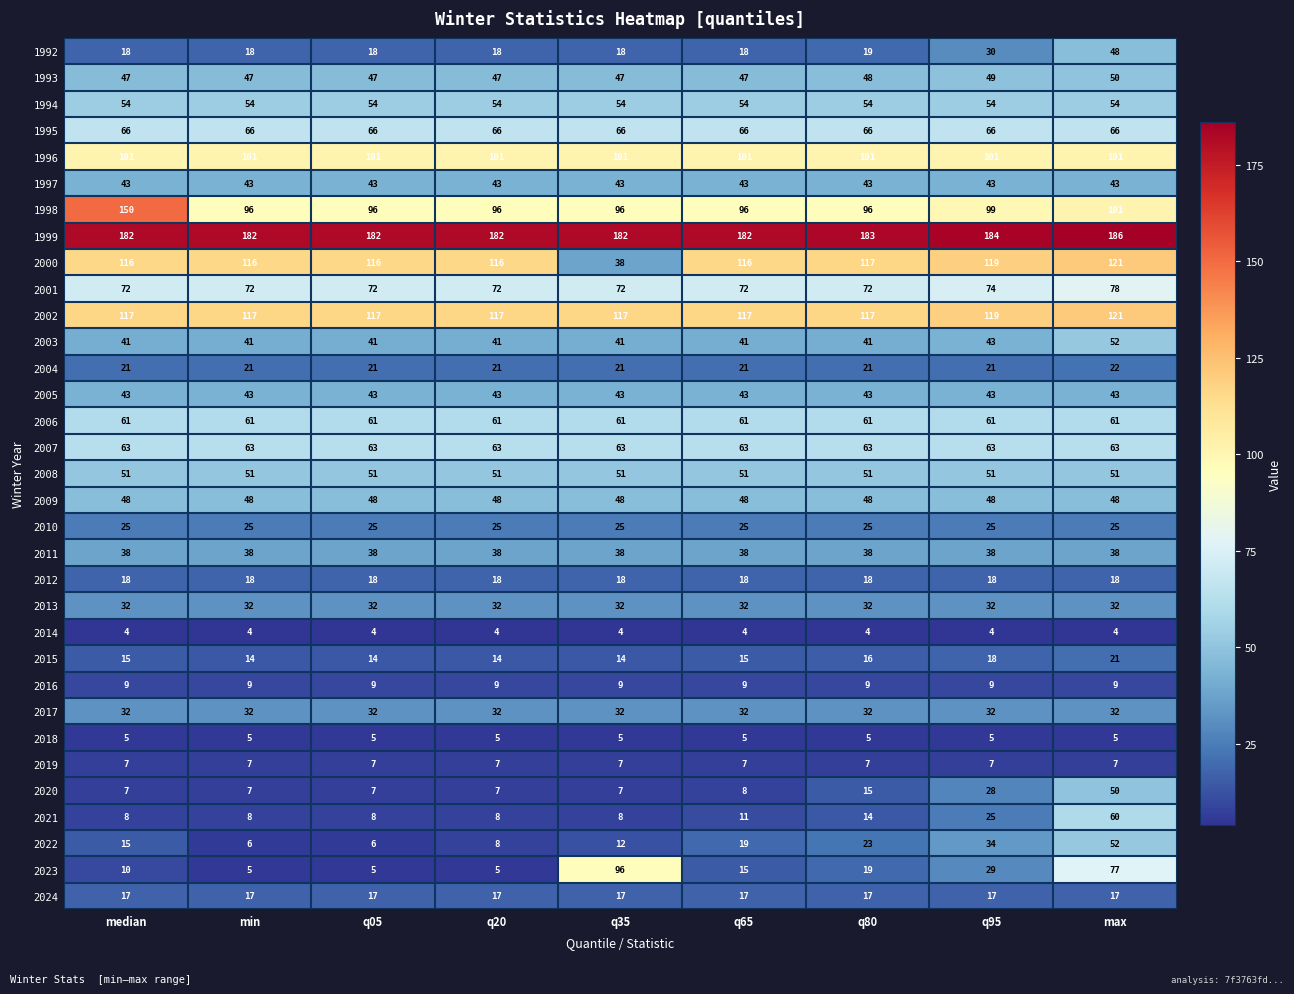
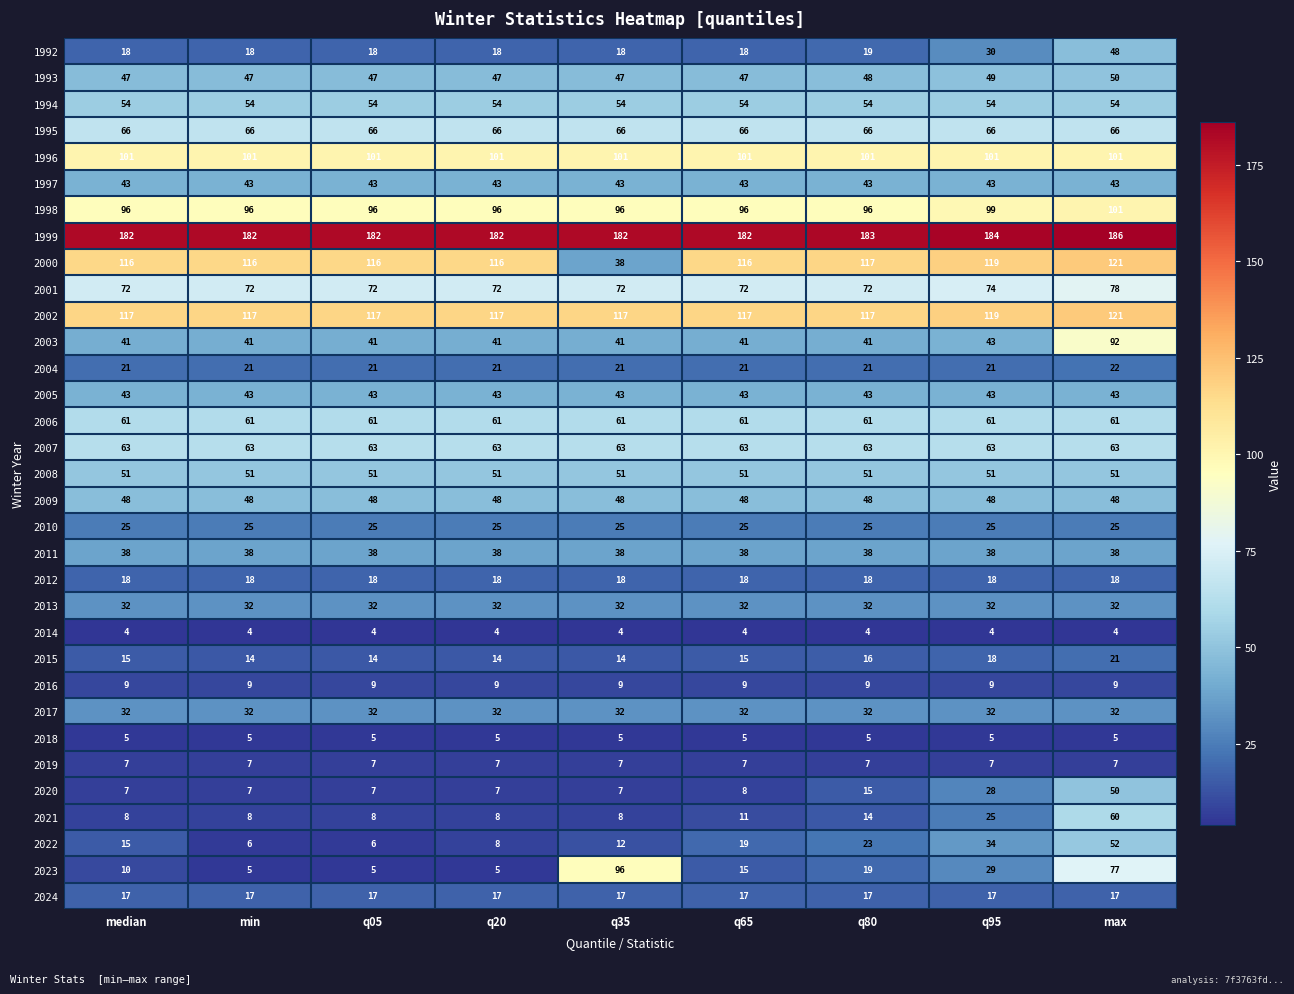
1998, median: 150 -> 96
2003, max: 52 -> 92
